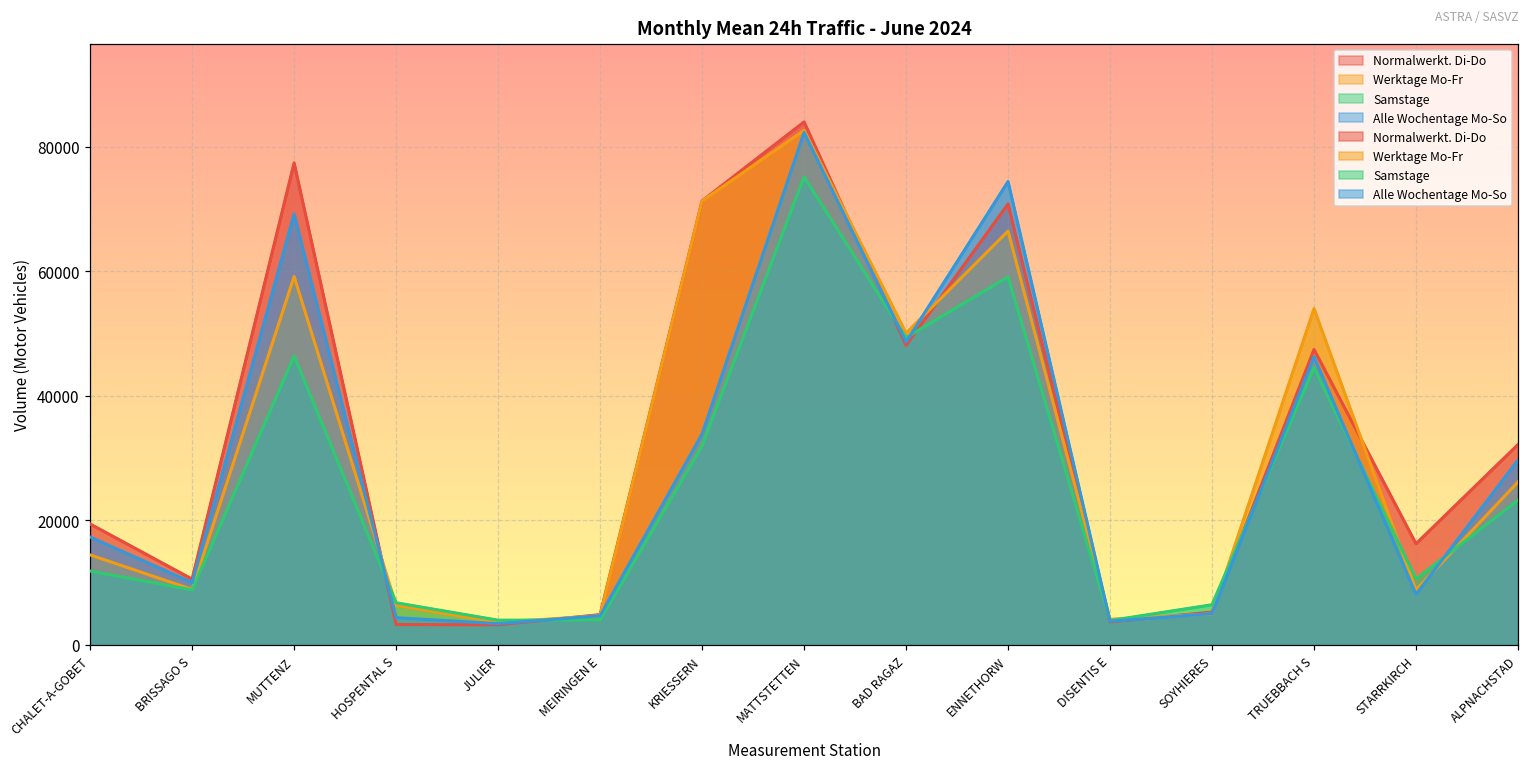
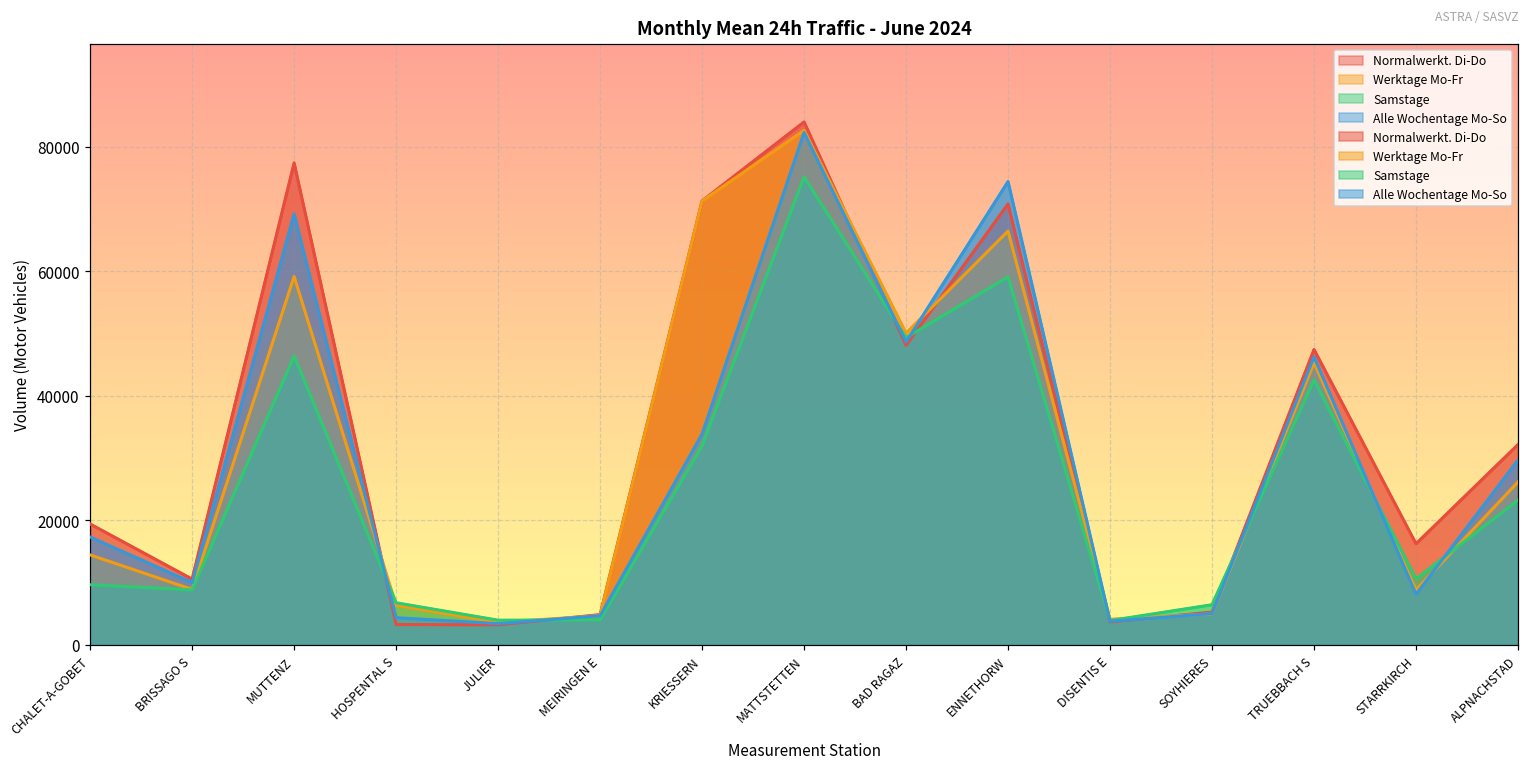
Samstage, CHALET-A-GOBET: 12000 -> 10000
Werktage Mo-Fr, TRUEBBACH S: 54000 -> 45000
Samstage, TRUEBBACH S: 45000 -> 43000
